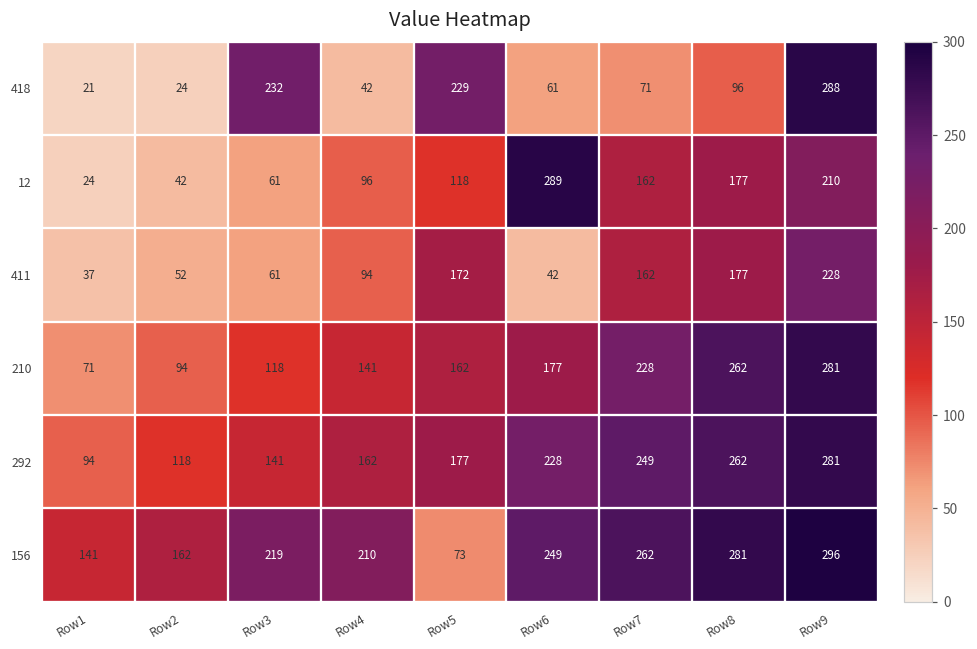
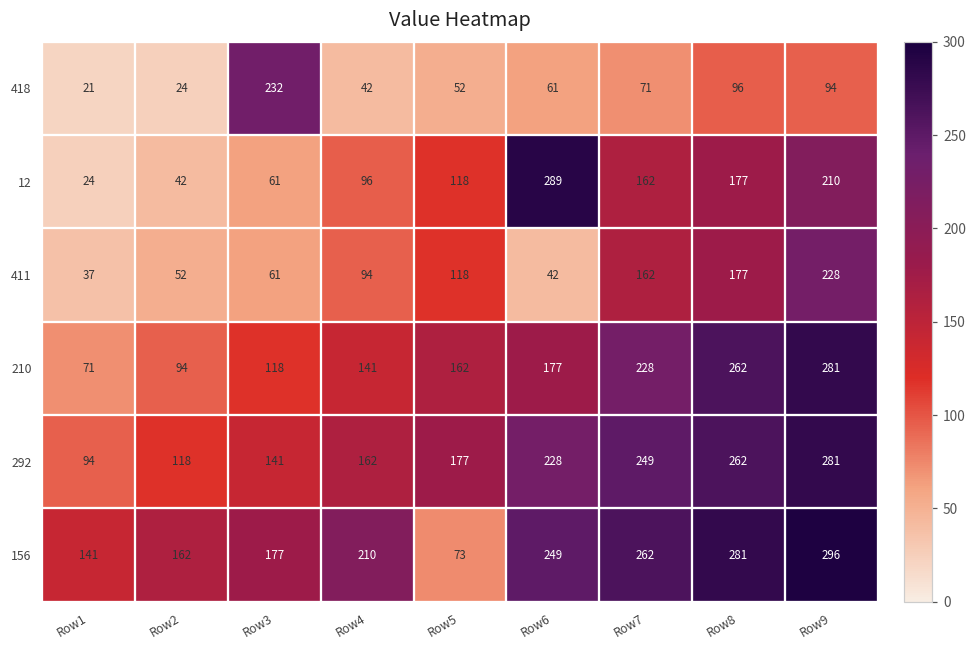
418, Row5: 229 -> 52
418, Row9: 288 -> 94
411, Row5: 172 -> 118
156, Row3: 219 -> 177
